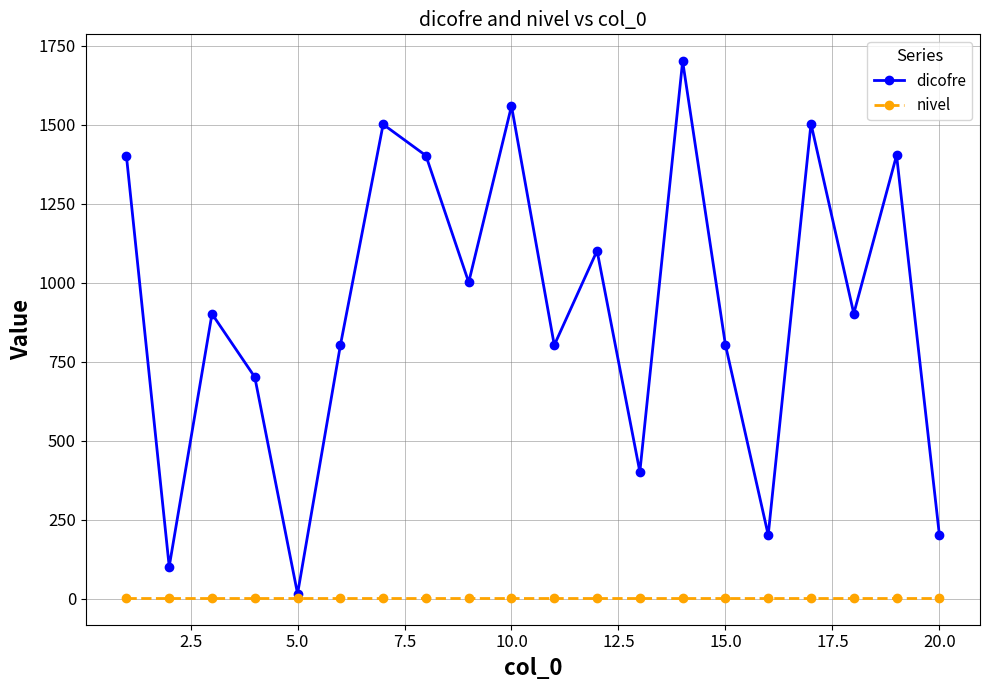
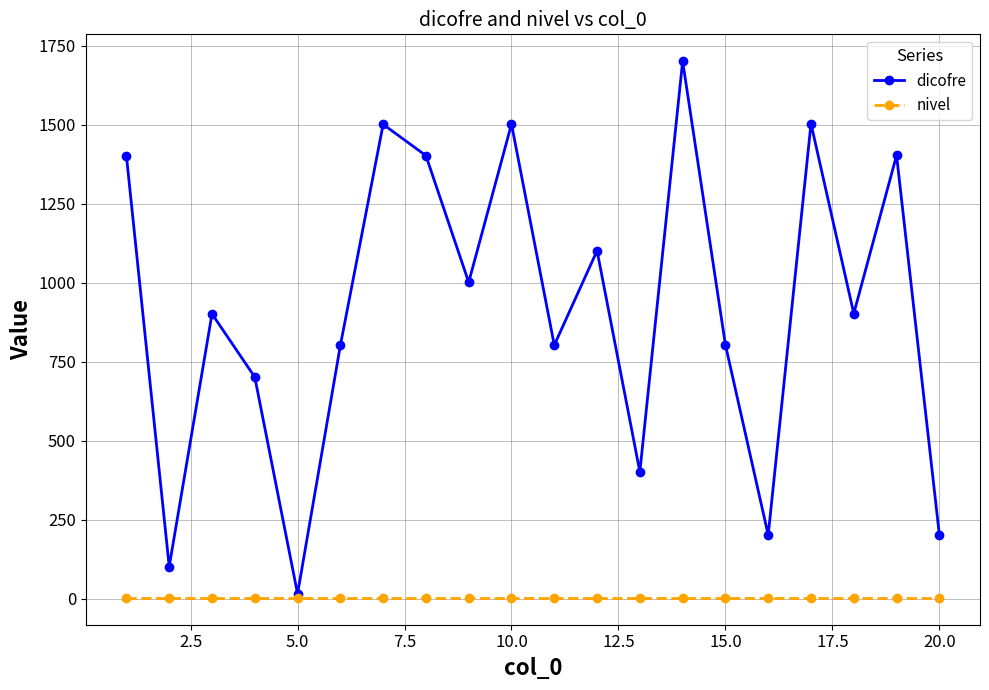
dicofre, 10.0: 1560 -> 1500
